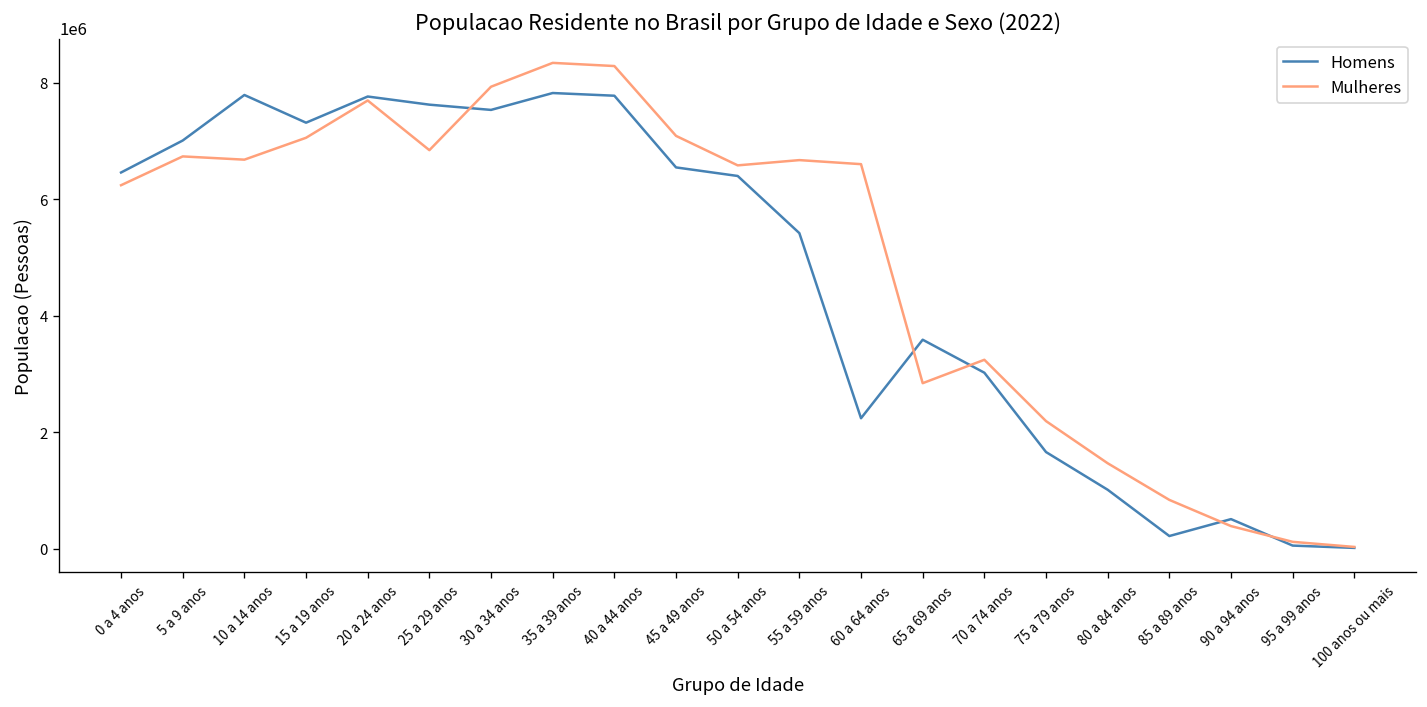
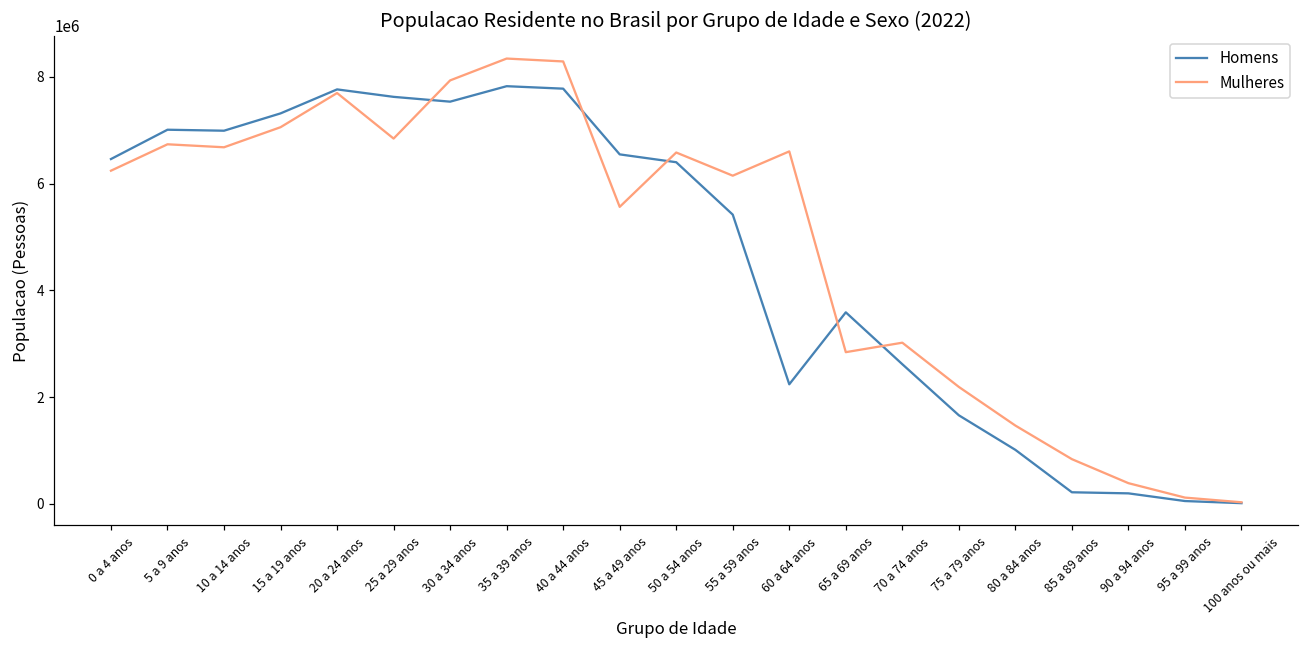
Homens, 10 a 14 anos: 7800000 -> 7000000
Mulheres, 45 a 49 anos: 7100000 -> 5600000
Mulheres, 55 a 59 anos: 6700000 -> 6100000
Homens, 70 a 74 anos: 3000000 -> 2600000
Mulheres, 70 a 74 anos: 3200000 -> 3000000
Homens, 90 a 94 anos: 500000 -> 200000
